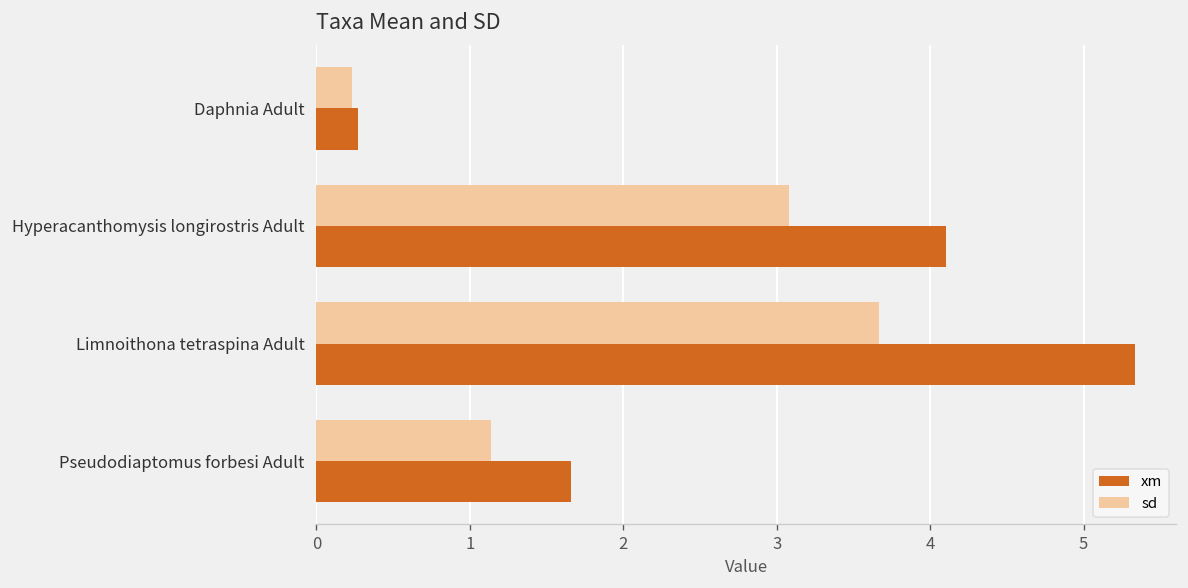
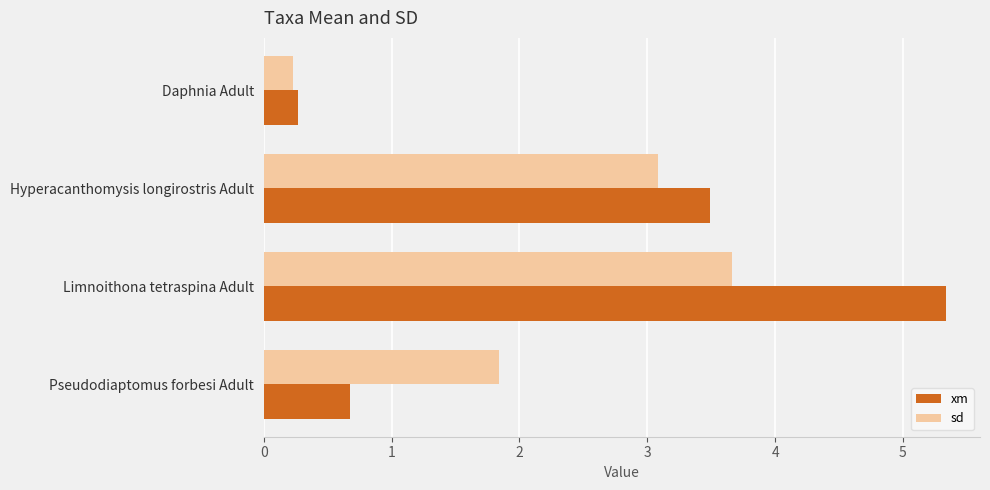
xm, Hyperacanthomysis longirostris Adult: 4.10 -> 3.49
sd, Pseudodiaptomus forbesi Adult: 1.14 -> 1.84
xm, Pseudodiaptomus forbesi Adult: 1.66 -> 0.67
